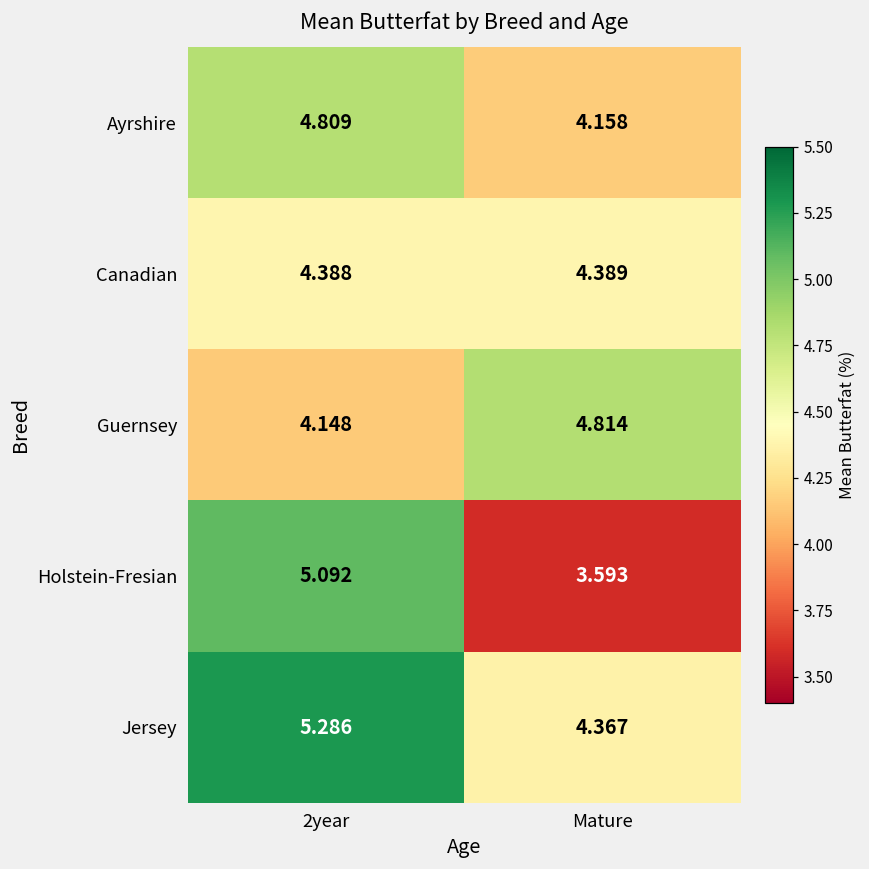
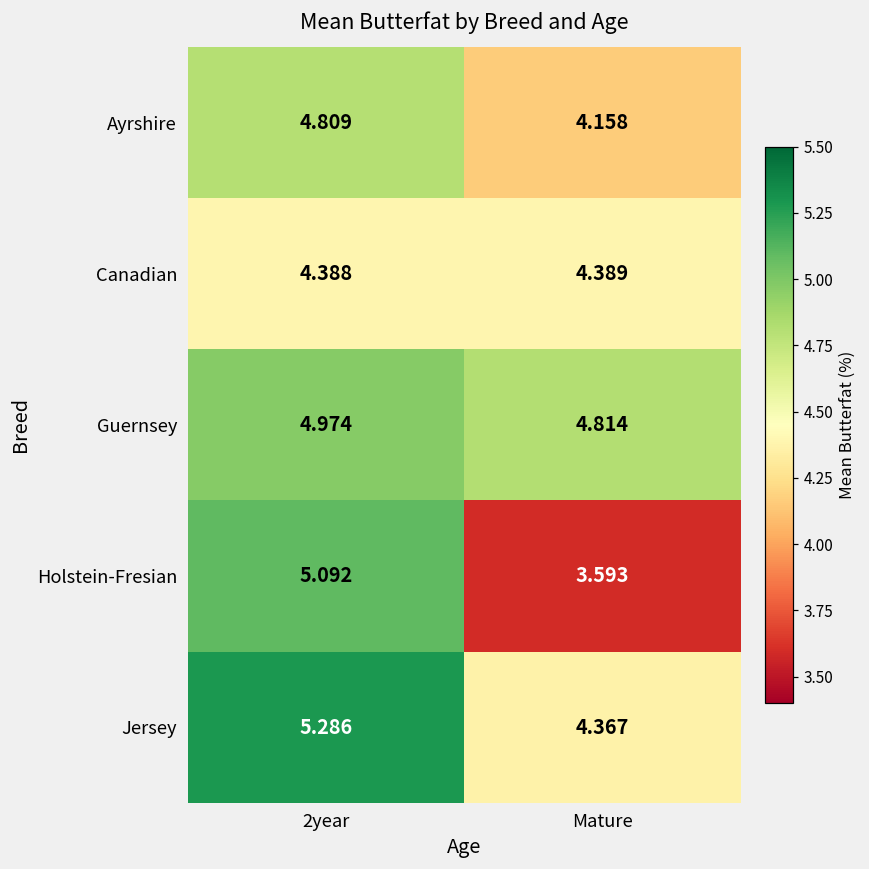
Guernsey, 2year: 4.148 -> 4.974
